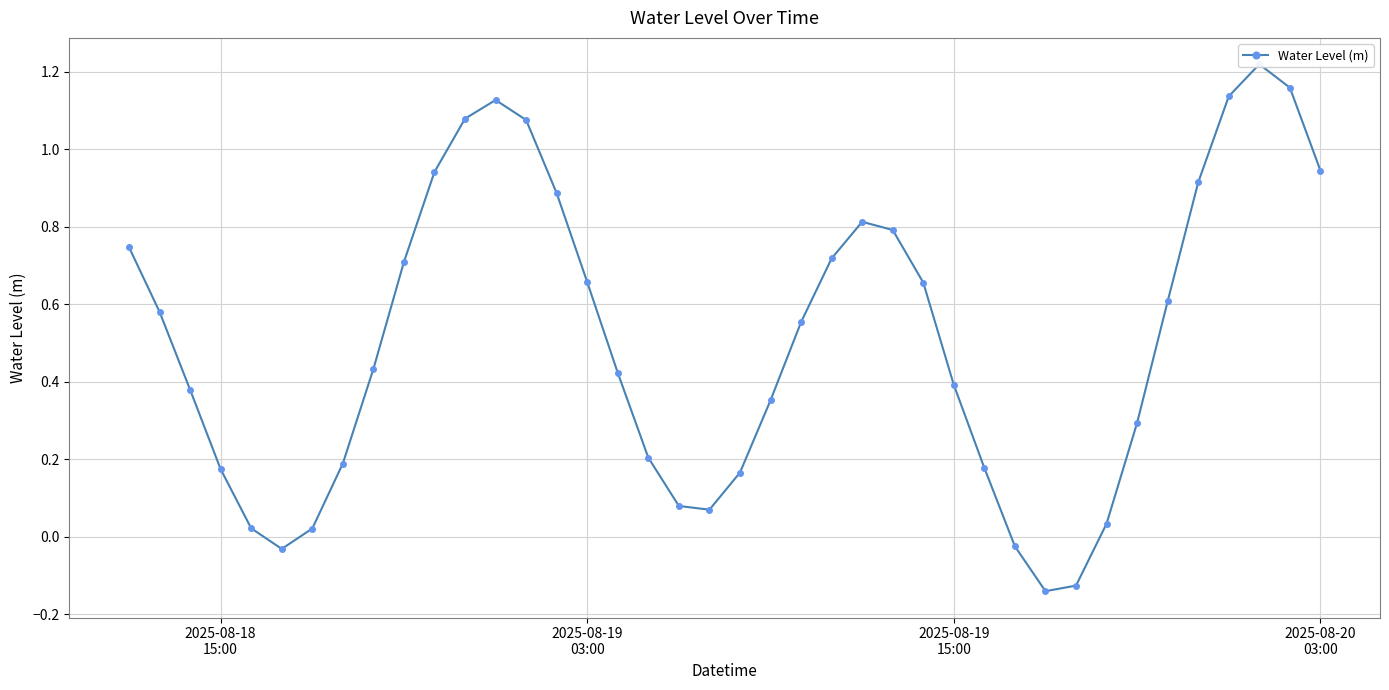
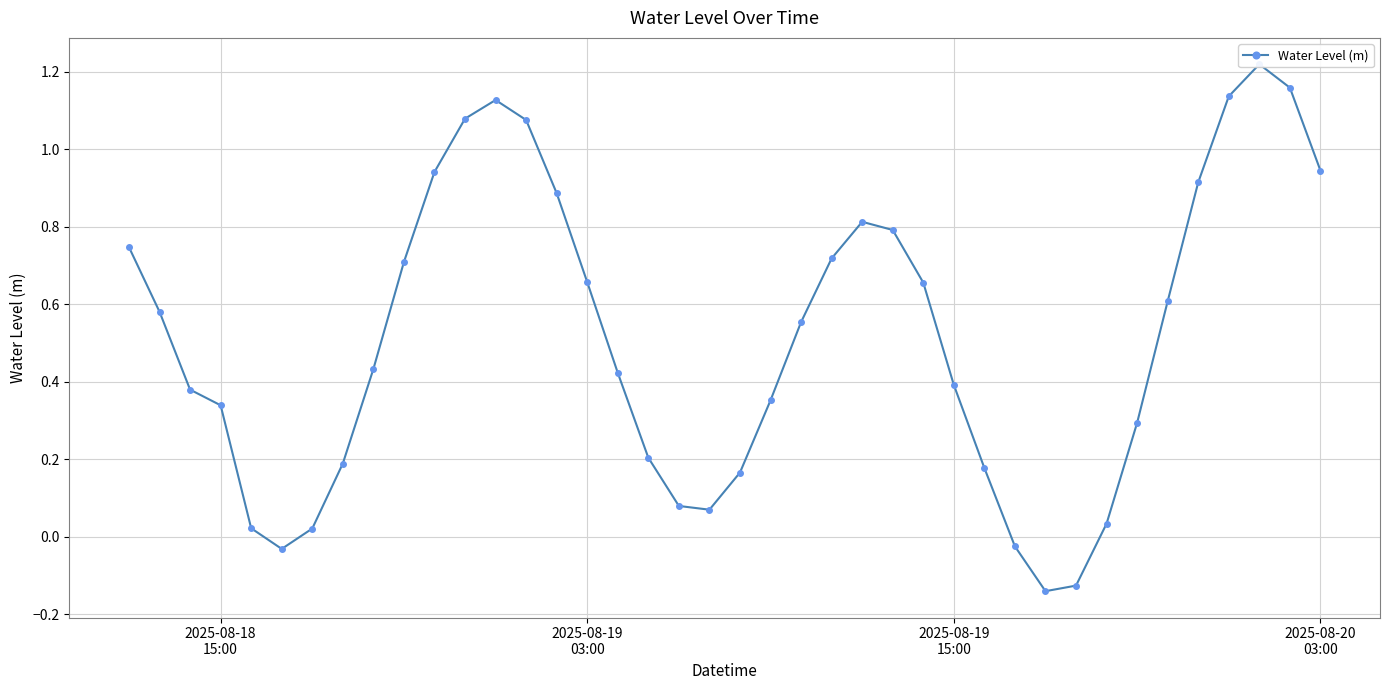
2025-08-18 15:00: 0.17 -> 0.34
